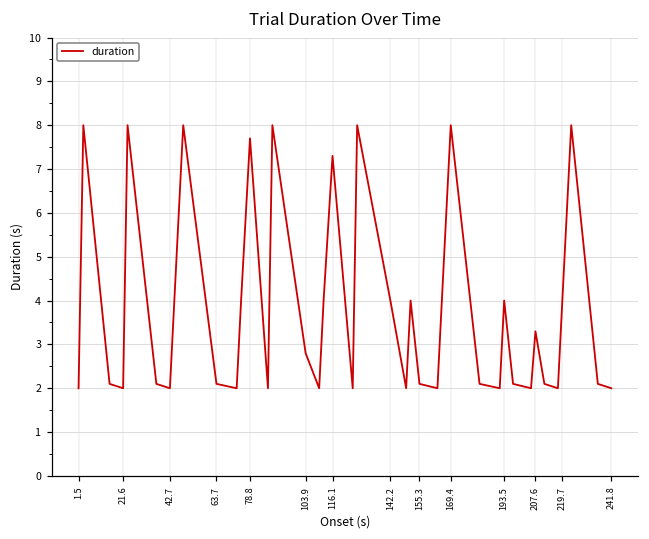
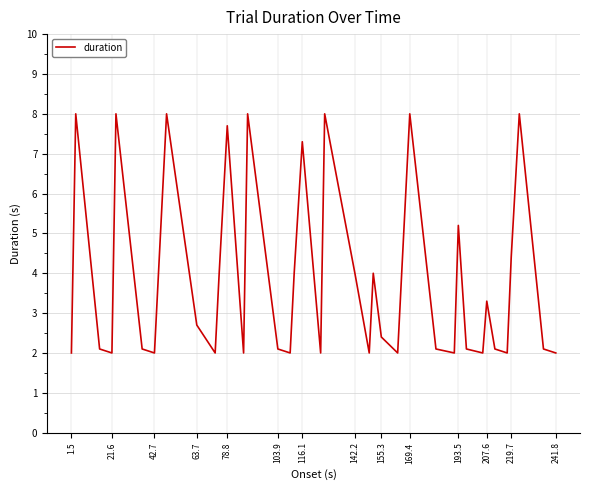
63.7: 2.1 -> 2.7
103.9: 2.8 -> 2.1
155.3: 2.1 -> 2.4
193.5: 4.0 -> 5.2
219.7: 4.0 -> 4.4
